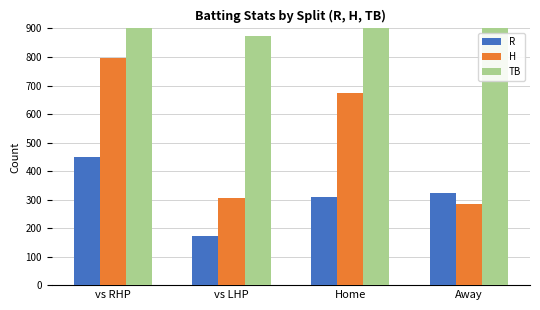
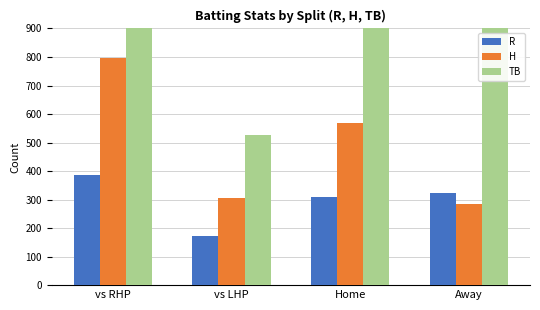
R, vs RHP: 450 -> 390
TB, vs LHP: 880 -> 530
H, Home: 680 -> 570
